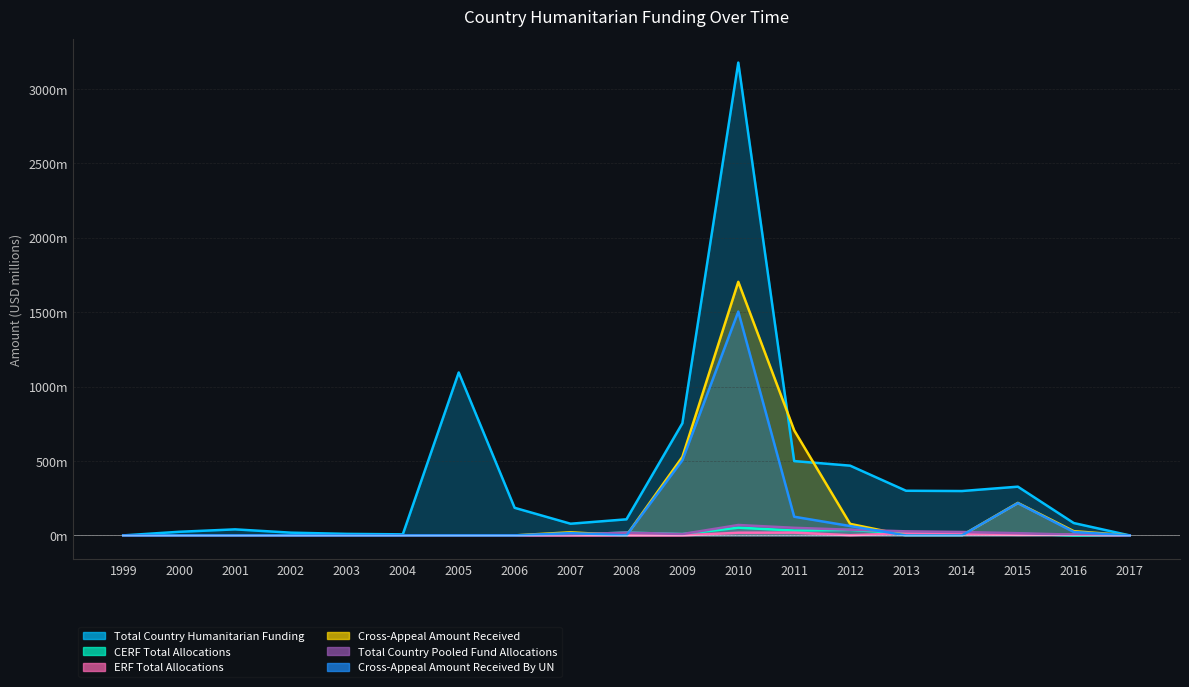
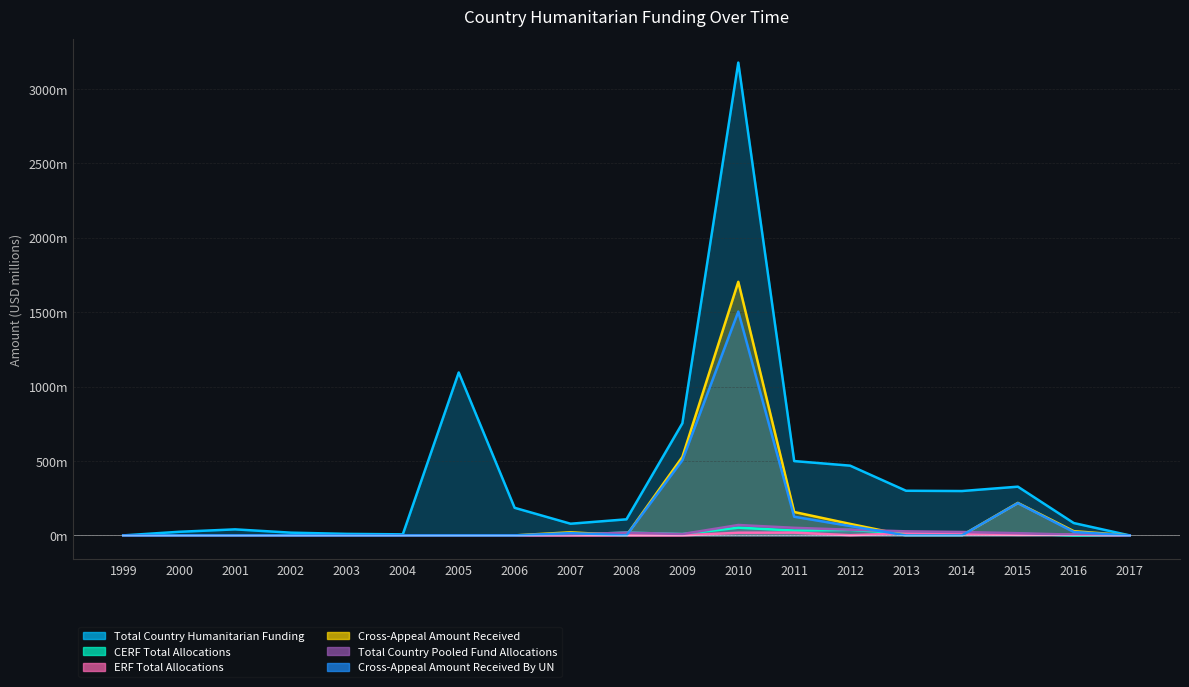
Cross-Appeal Amount Received, 2011: 710m -> 160m
